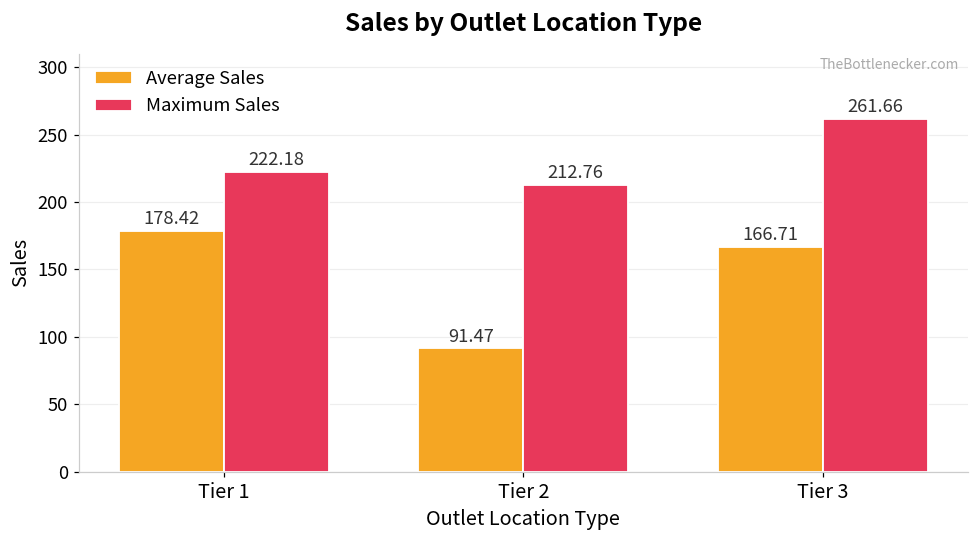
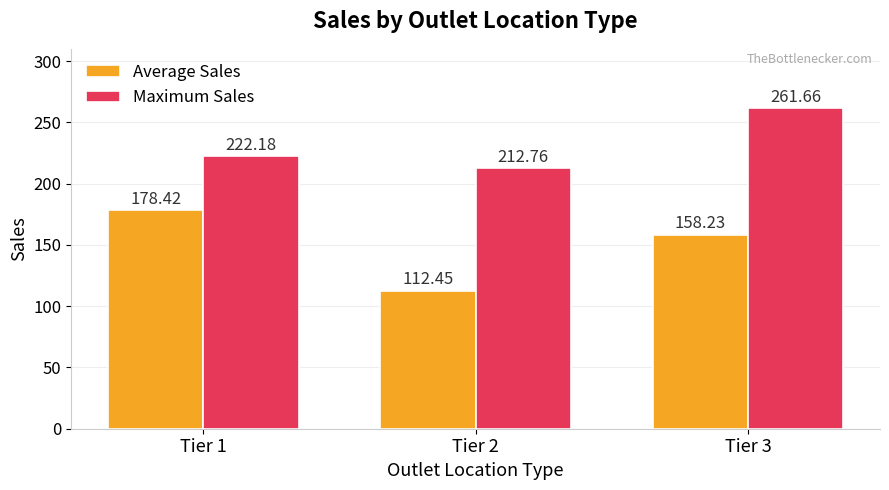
Average Sales, Tier 2: 91.47 -> 112.45
Average Sales, Tier 3: 166.71 -> 158.23
